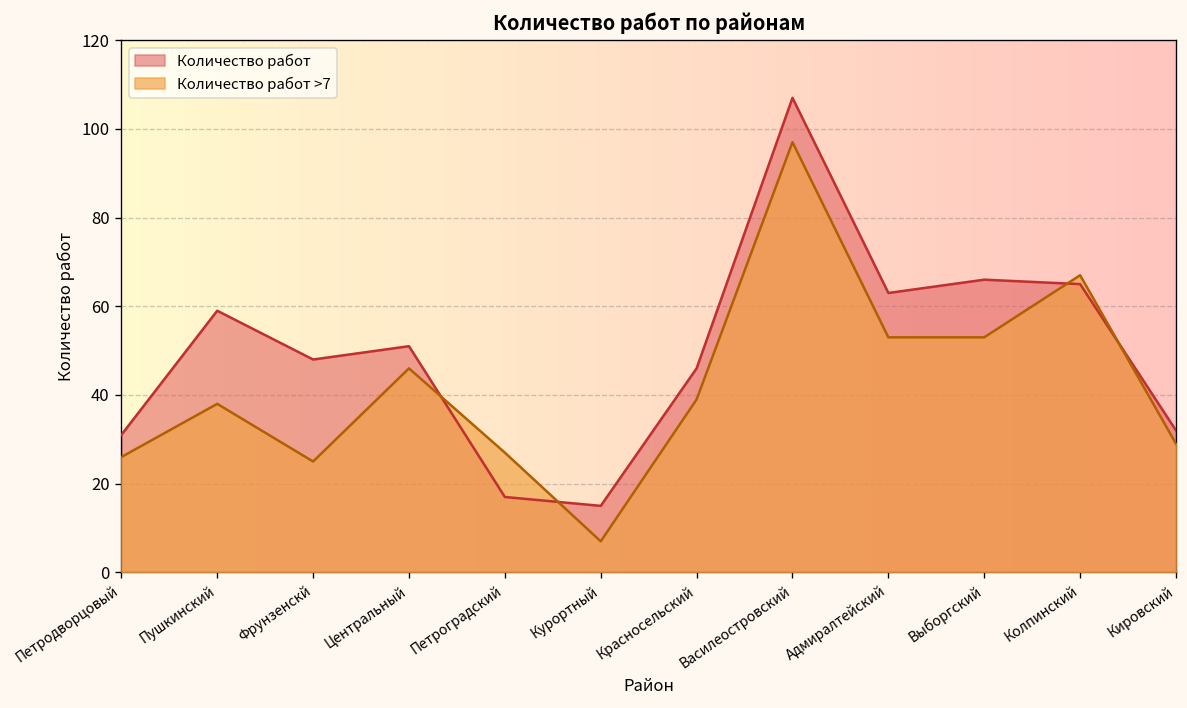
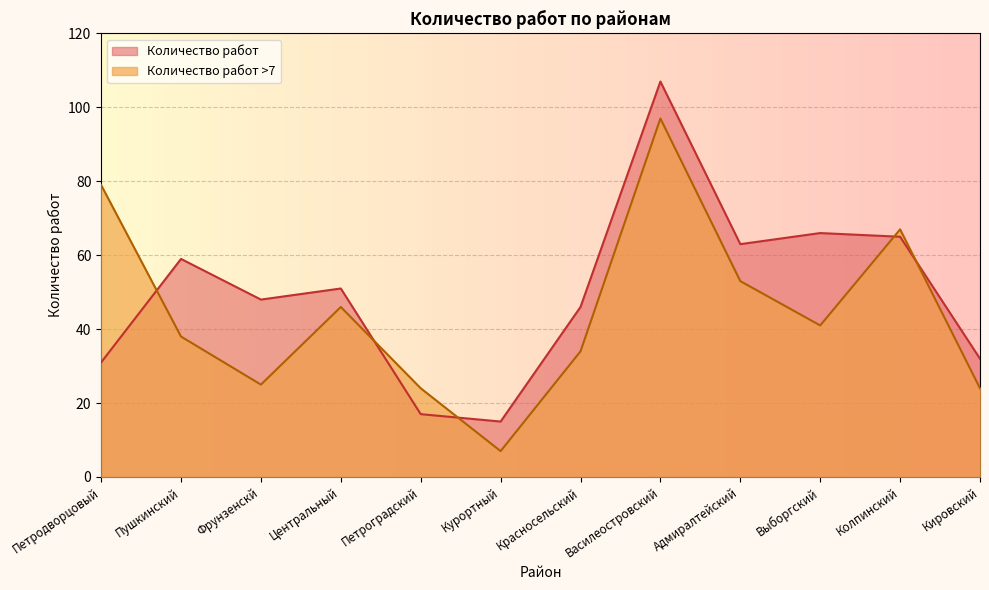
Количество работ >7, Петродворцовый: 26 -> 79
Количество работ >7, Петроградский: 27 -> 24
Количество работ >7, Красносельский: 39 -> 34
Количество работ >7, Выборгский: 53 -> 41
Количество работ >7, Кировский: 29 -> 24
